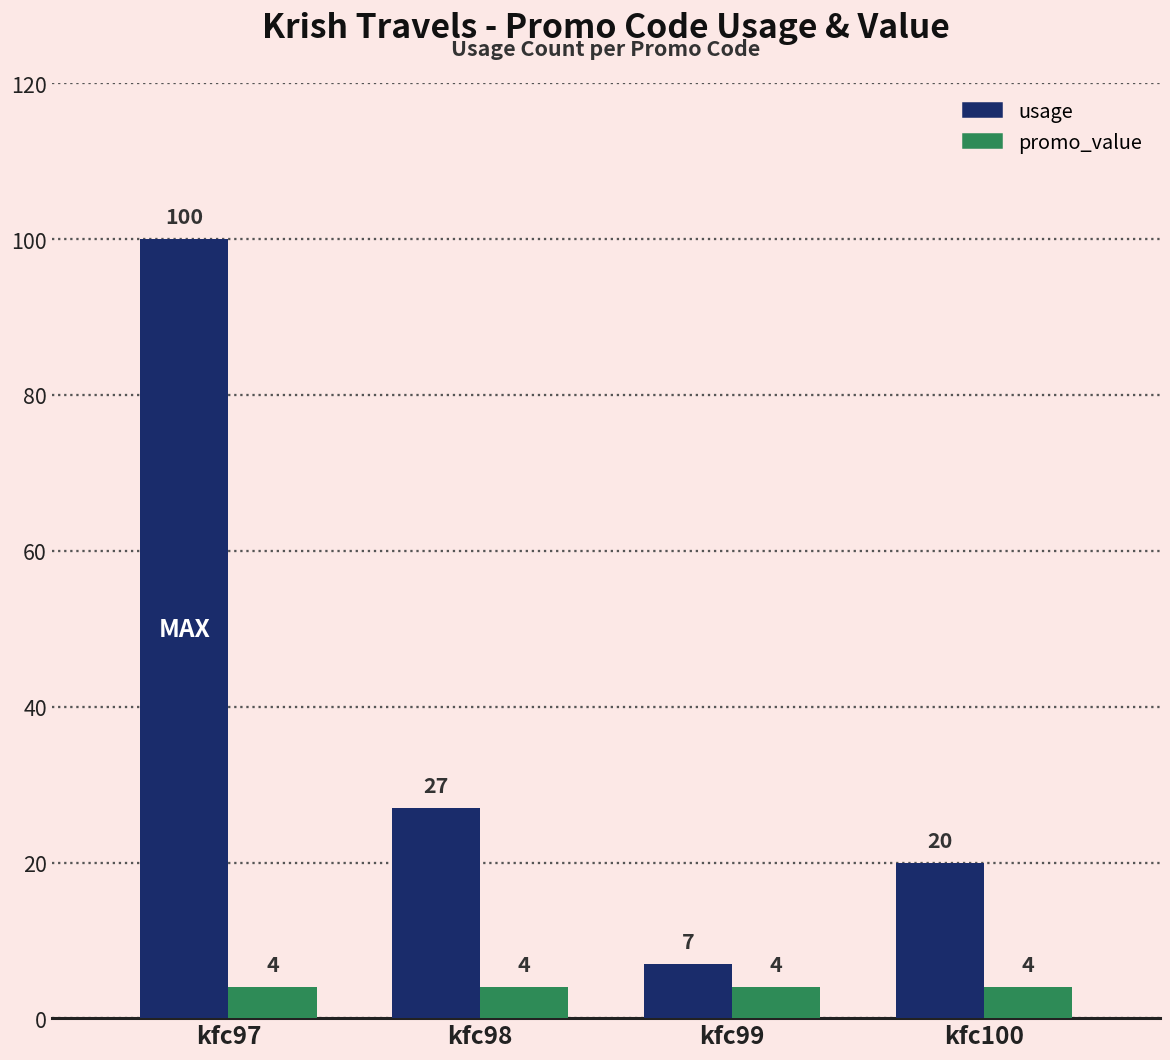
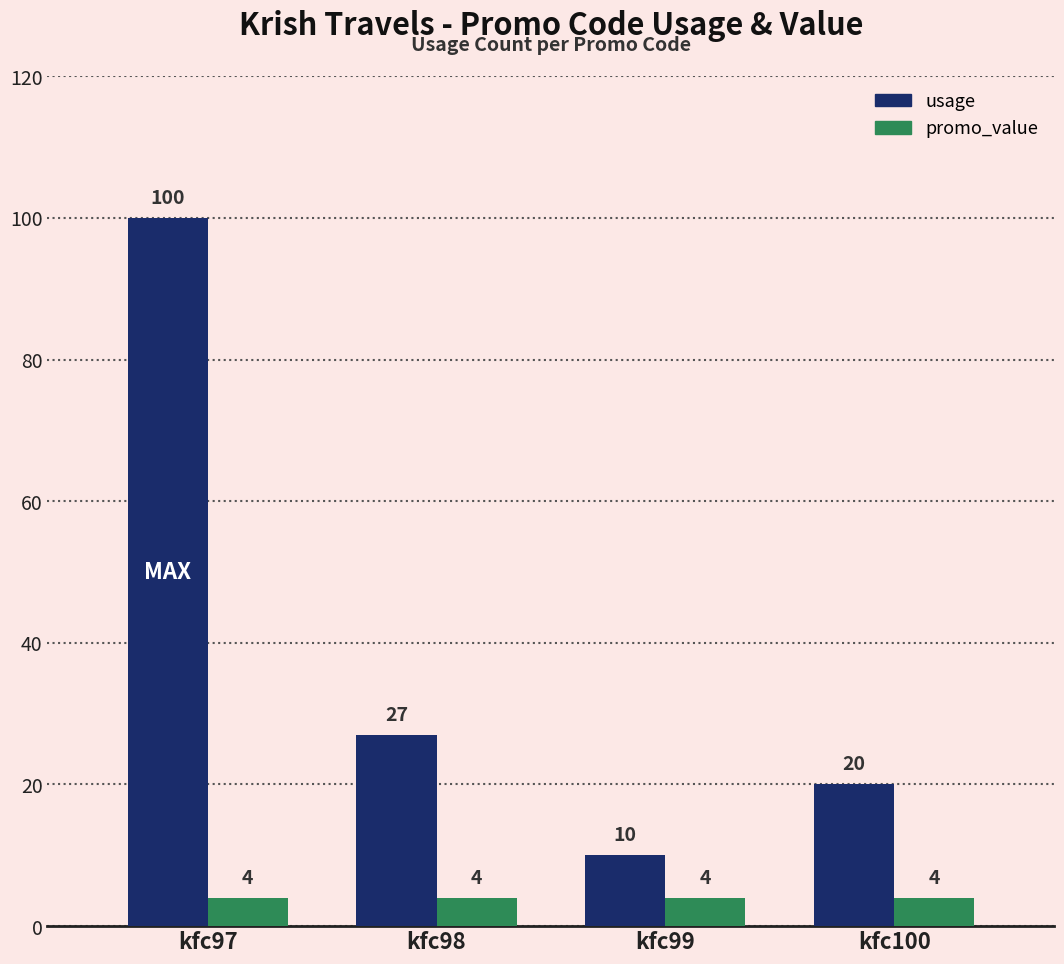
usage, kfc99: 7 -> 10
